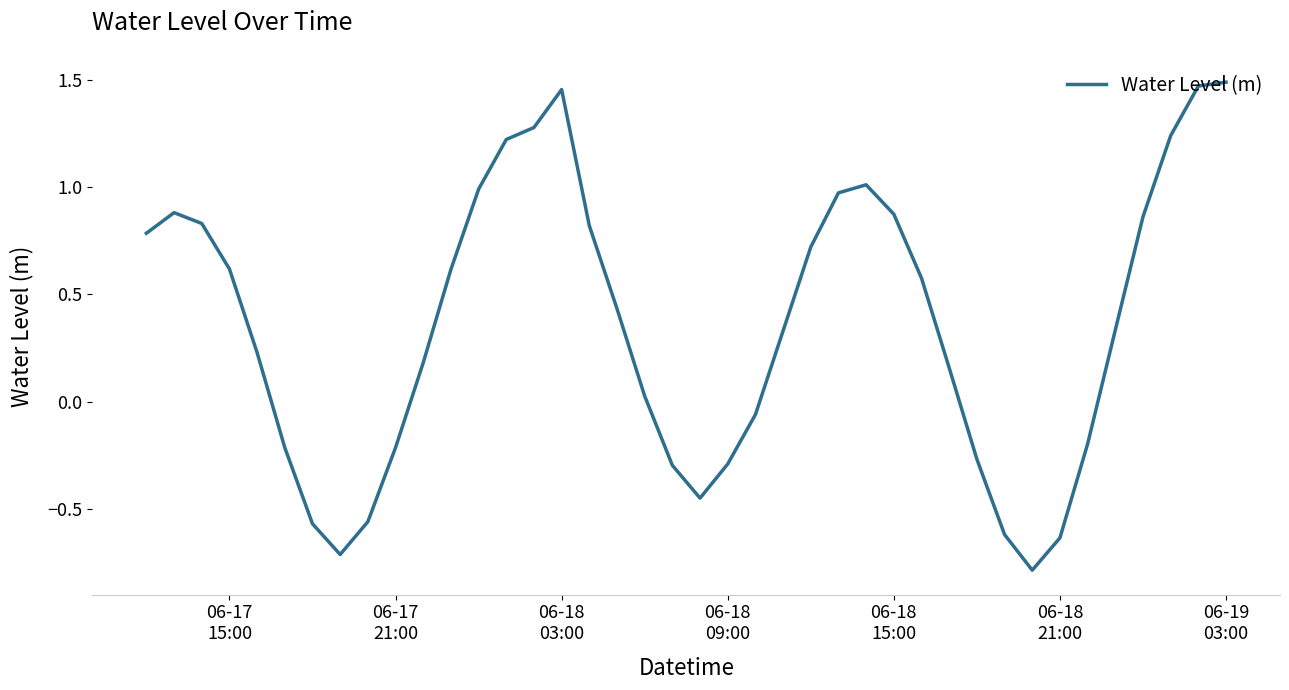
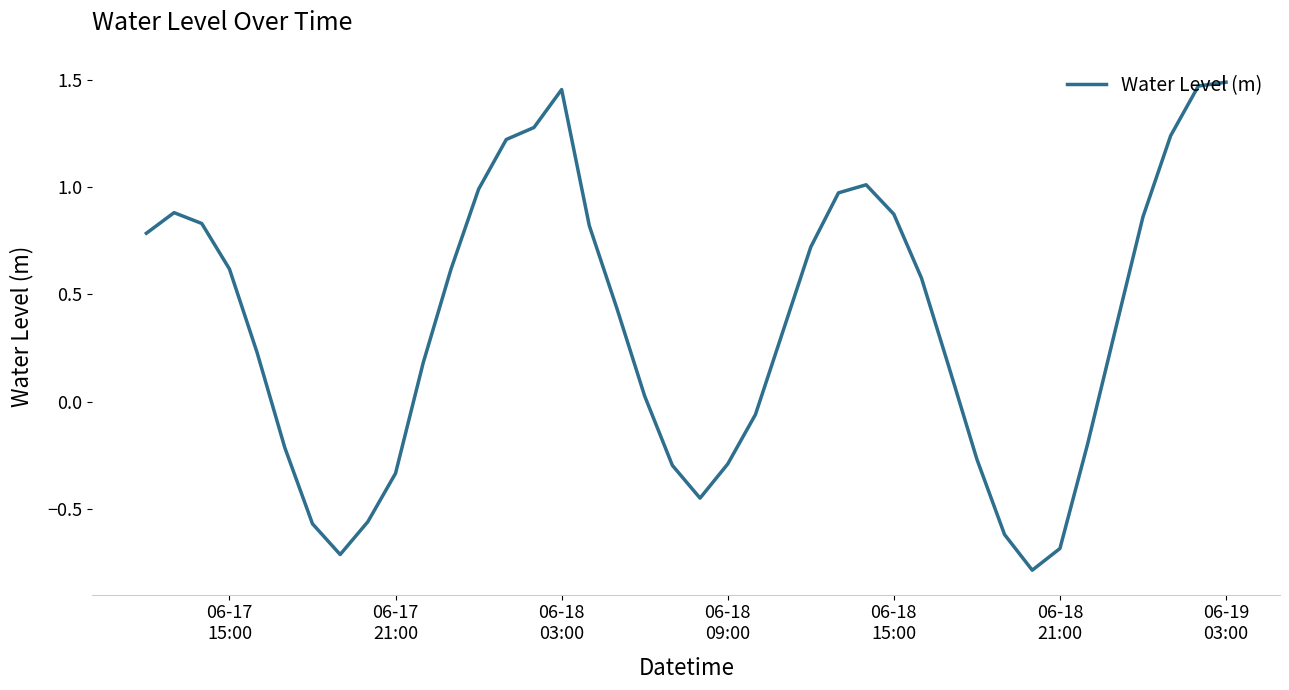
06-17 21:00: -0.21 -> -0.33
06-18 21:00: -0.63 -> -0.68
